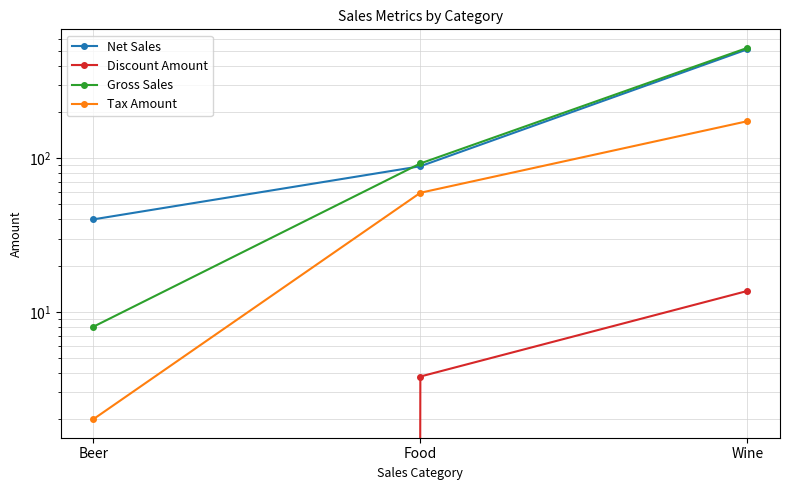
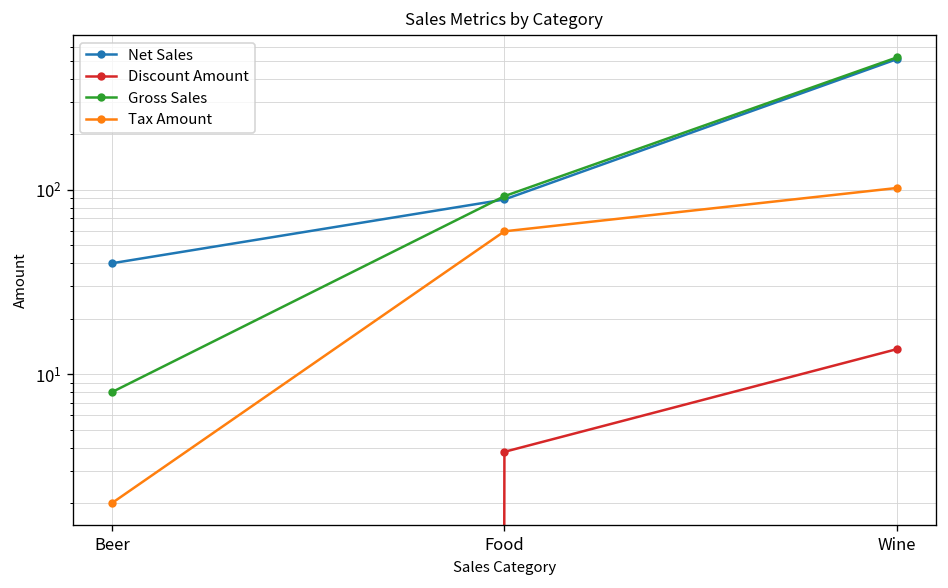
Tax Amount, Wine: 170 -> 100
